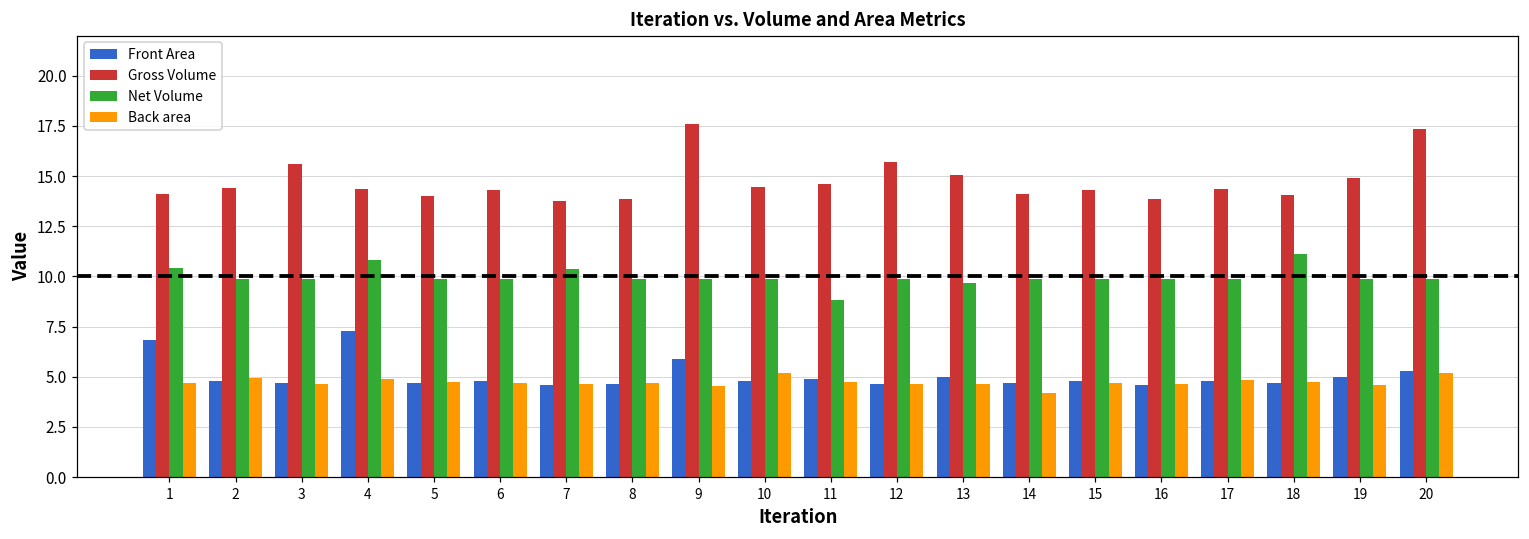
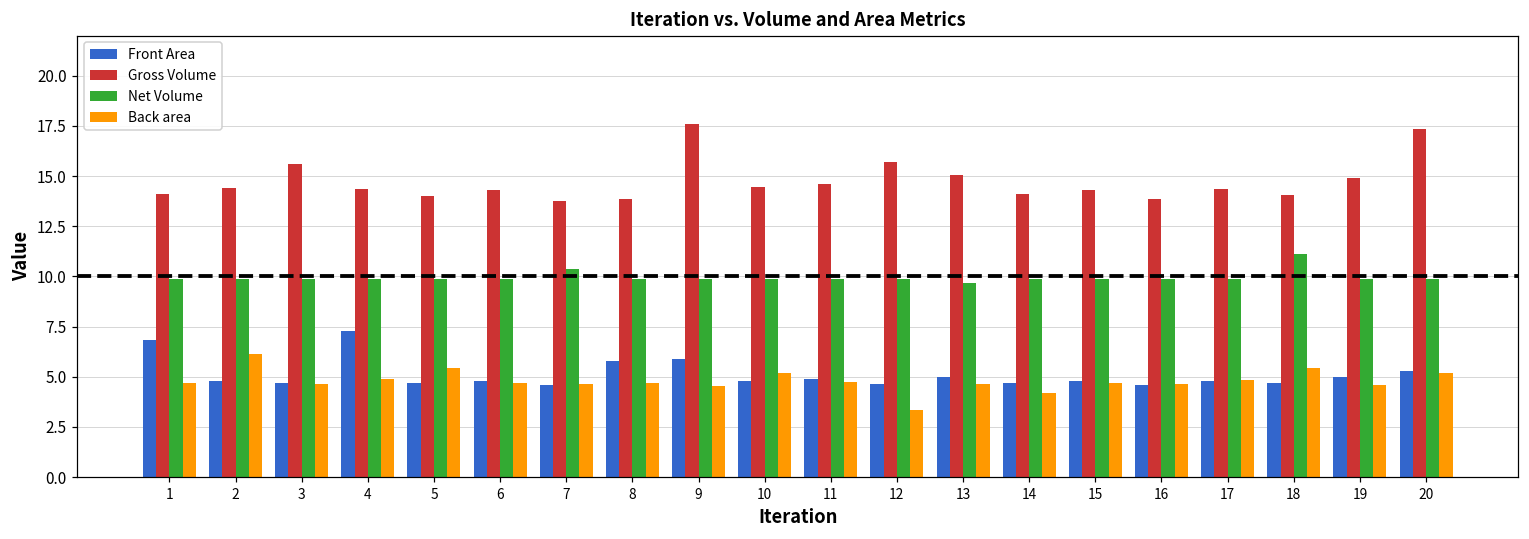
Net Volume, 1: 10.4 -> 9.9
Back area, 2: 5.0 -> 6.1
Net Volume, 4: 10.8 -> 9.9
Back area, 5: 4.7 -> 5.4
Front Area, 8: 4.6 -> 5.8
Net Volume, 11: 8.8 -> 9.9
Back area, 12: 4.6 -> 3.3
Back area, 18: 4.7 -> 5.4
